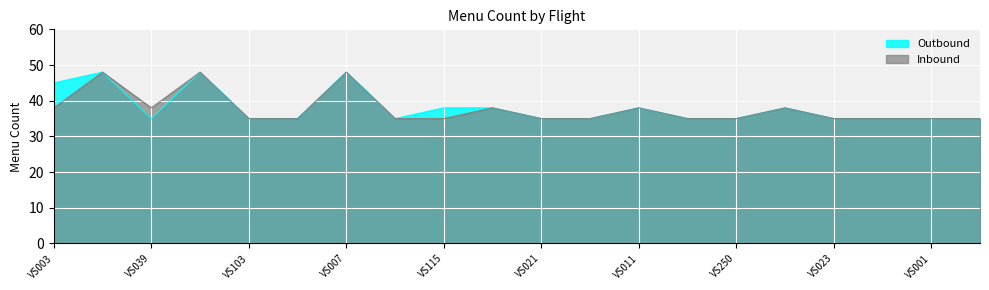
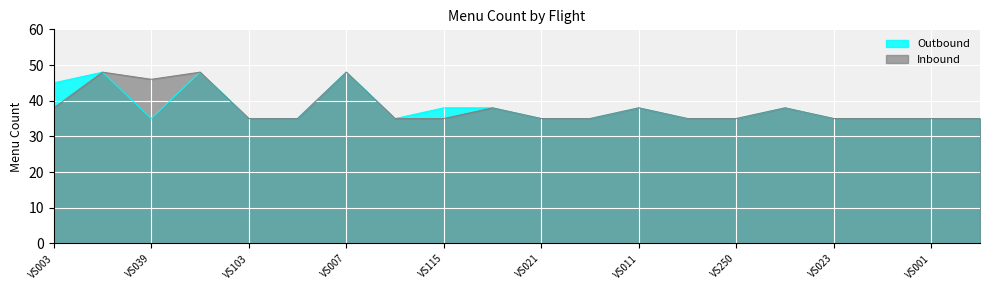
Inbound, VS039: 38 -> 46
